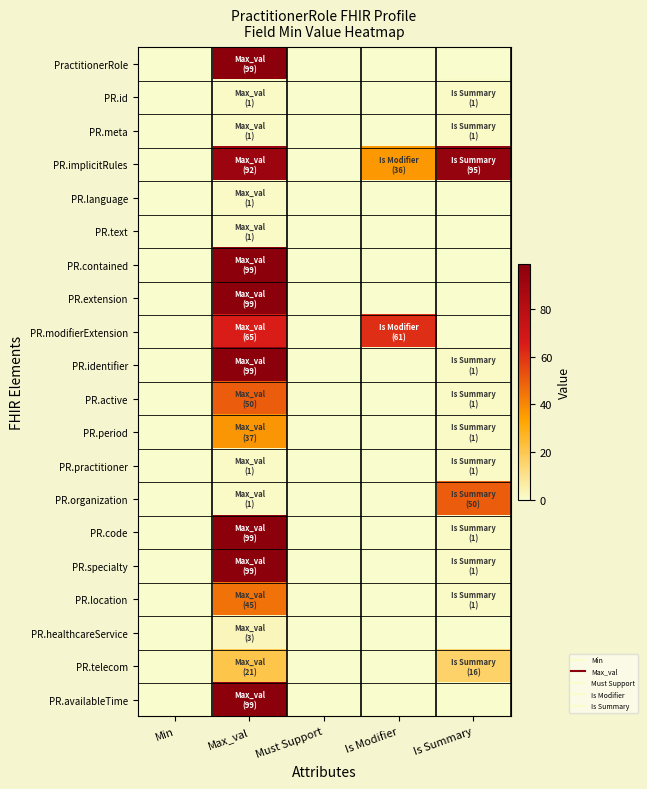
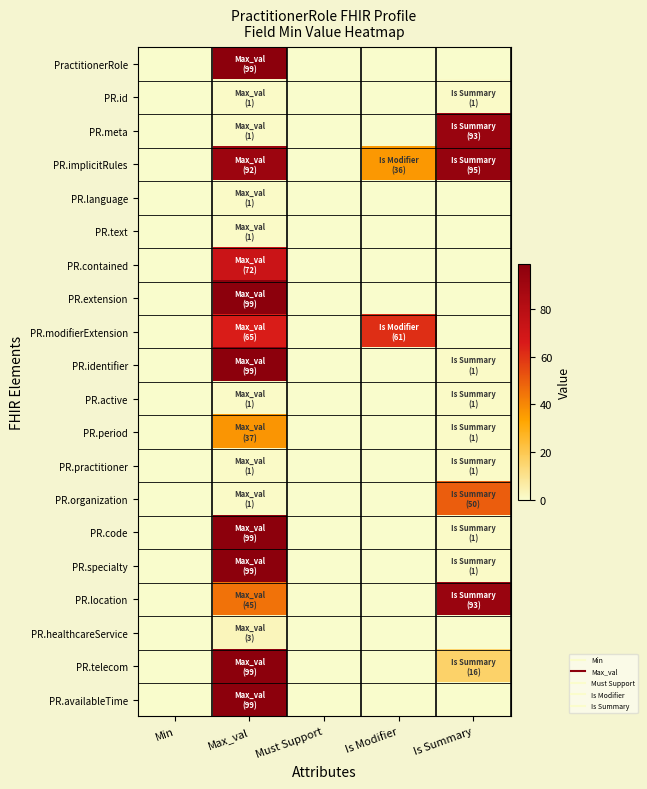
PR.meta, Is Summary: (1) -> (93)
PR.contained, Max_val: (99) -> (72)
PR.active, Max_val: (50) -> (1)
PR.location, Is Summary: (1) -> (93)
PR.telecom, Max_val: (21) -> (99)
